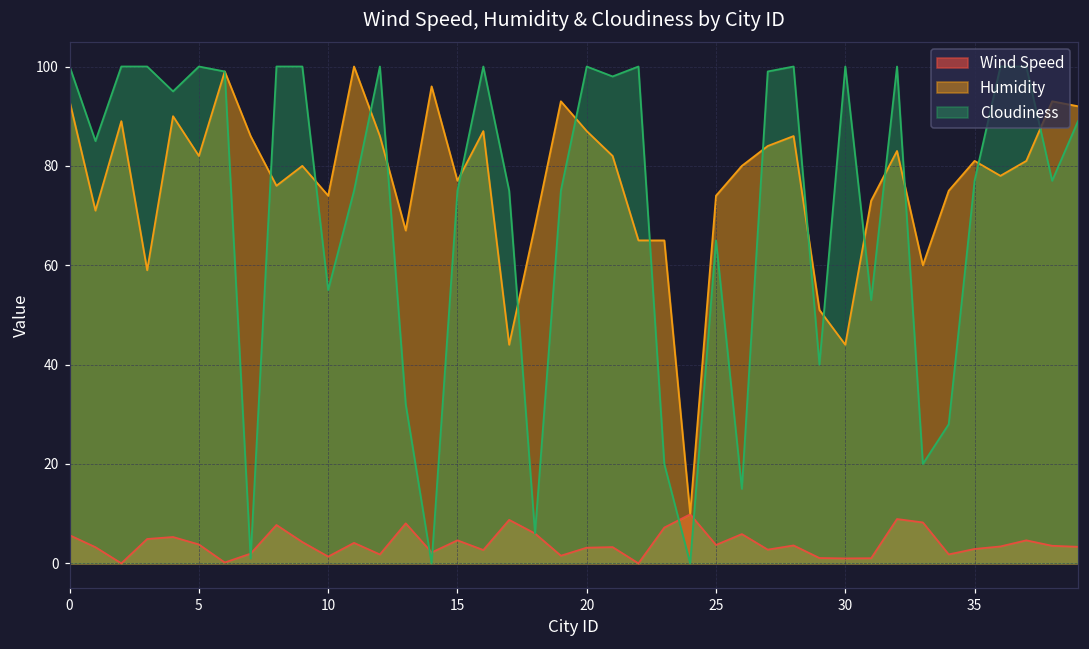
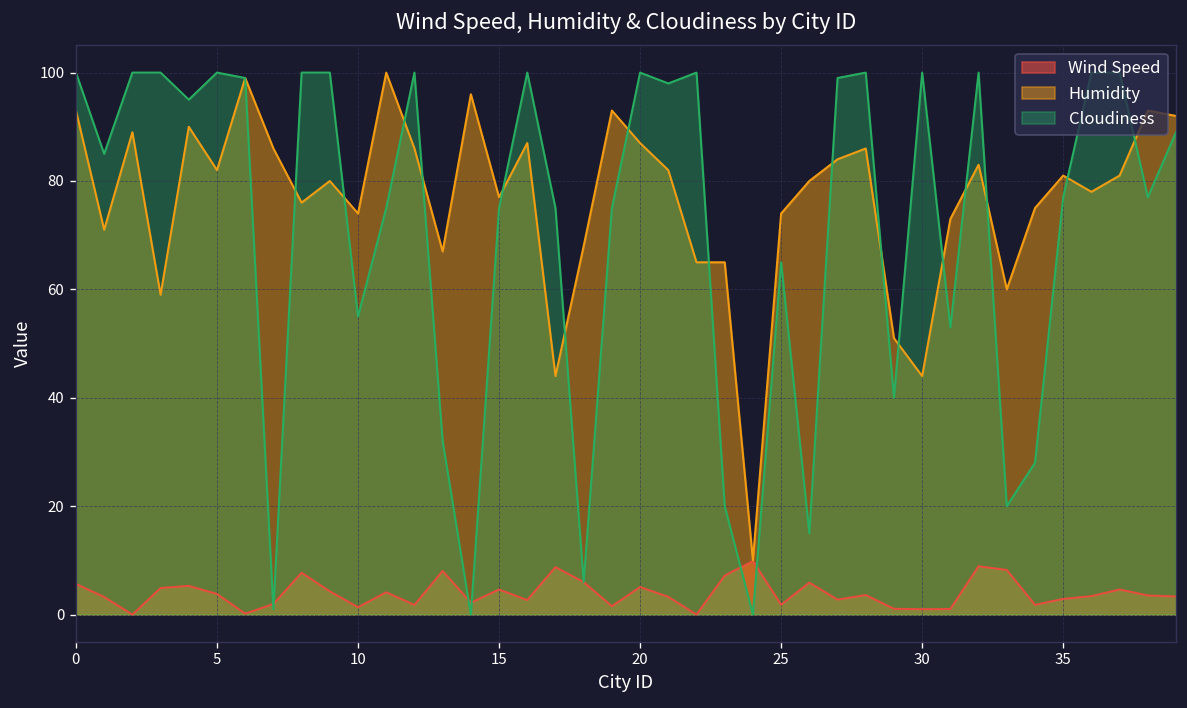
Wind Speed, 20: 3 -> 5
Wind Speed, 25: 4 -> 2
